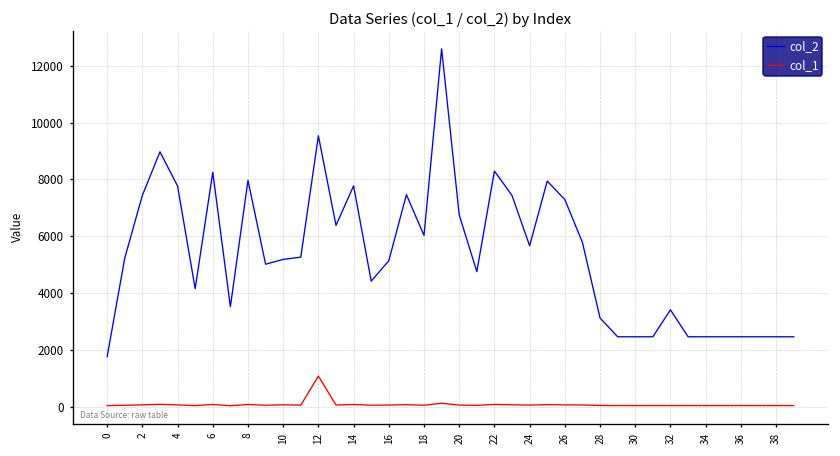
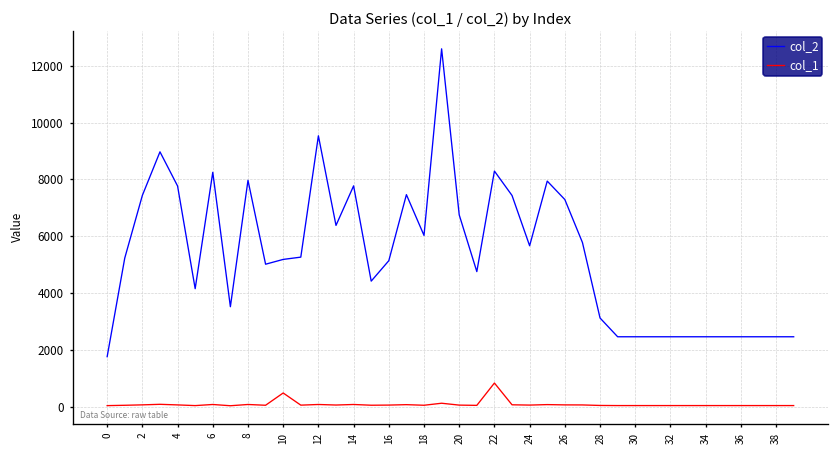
col_1, 10: 100 -> 500
col_1, 12: 1100 -> 100
col_1, 22: 100 -> 800
col_2, 32: 3400 -> 2500
